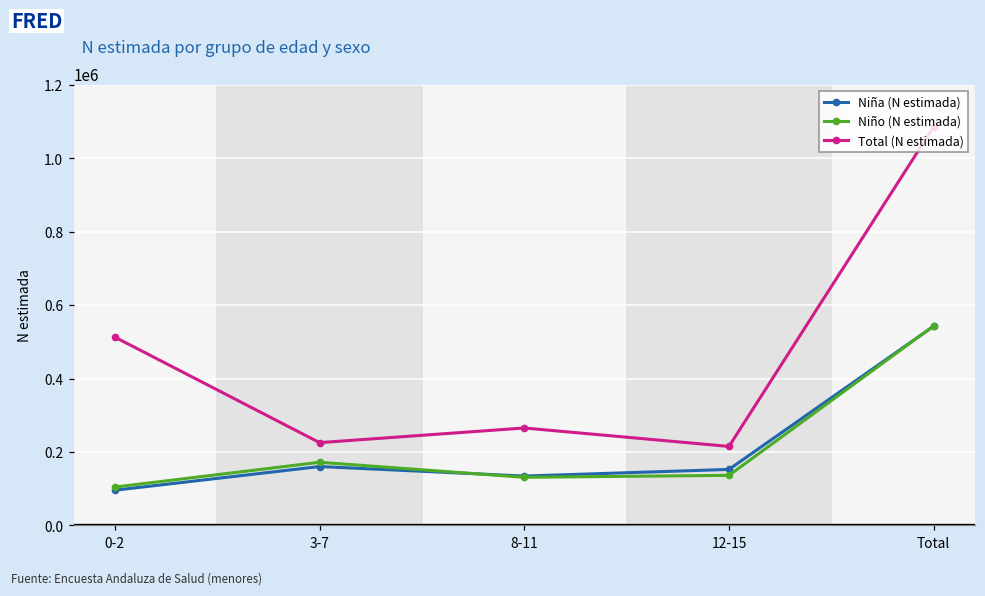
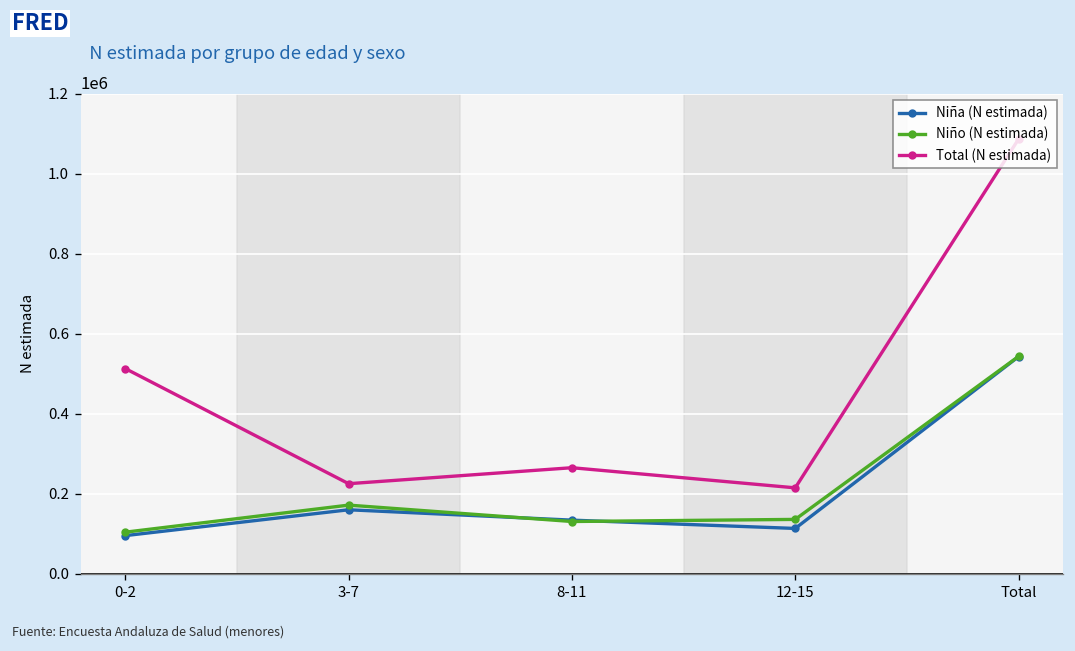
Niña (N estimada), 12-15: 150000 -> 110000
